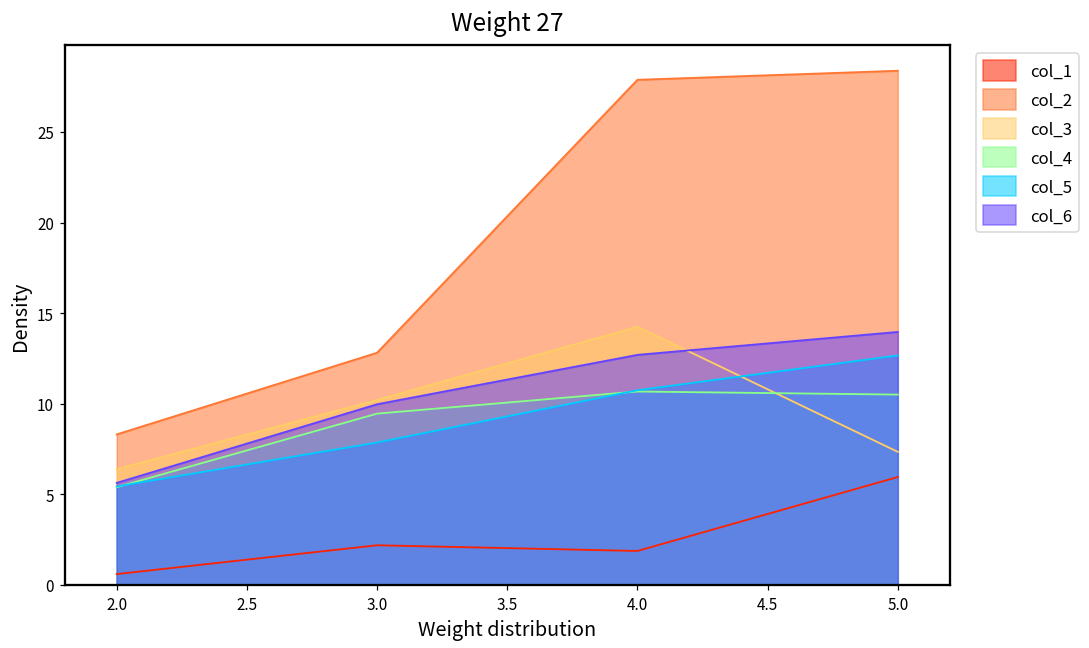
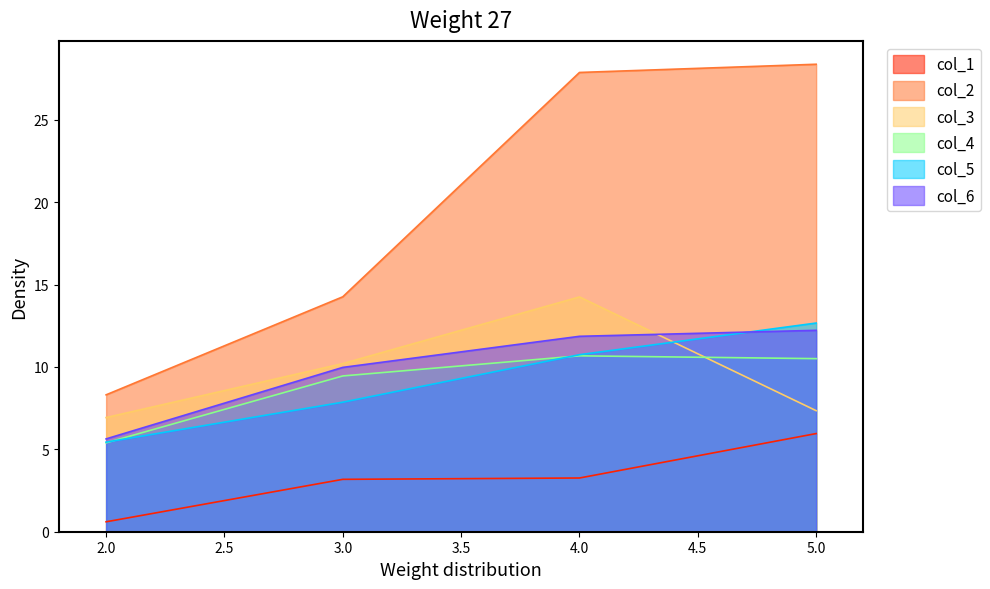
col_3, 2.0: 6.4 -> 6.9
col_1, 3.0: 2.2 -> 3.2
col_2, 3.0: 12.8 -> 14.3
col_1, 4.0: 1.9 -> 3.3
col_6, 4.0: 12.7 -> 11.9
col_6, 5.0: 14.0 -> 12.2
